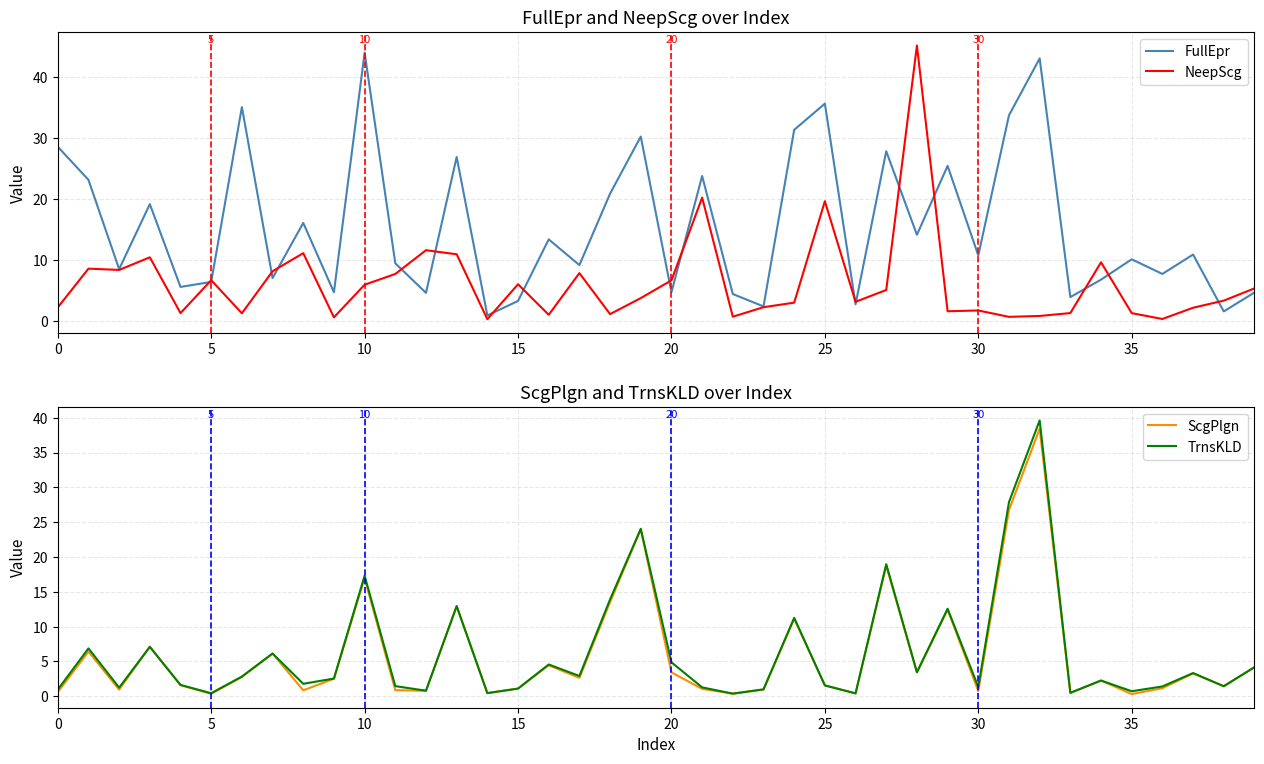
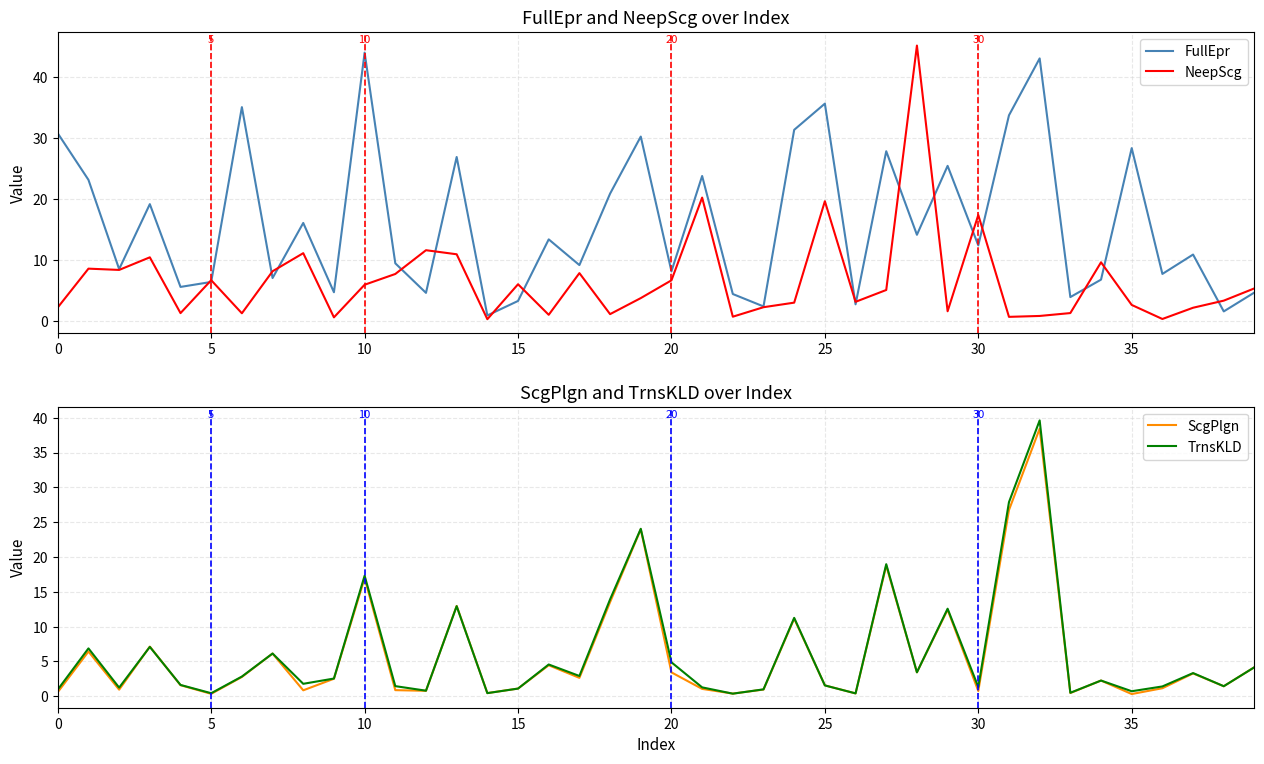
FullEpr and NeepScg over Index, FullEpr, 0: 29 -> 31
FullEpr and NeepScg over Index, FullEpr, 20: 5 -> 8
FullEpr and NeepScg over Index, FullEpr, 30: 11 -> 12
FullEpr and NeepScg over Index, NeepScg, 30: 2 -> 17
FullEpr and NeepScg over Index, FullEpr, 35: 10 -> 28
FullEpr and NeepScg over Index, NeepScg, 35: 1 -> 3
